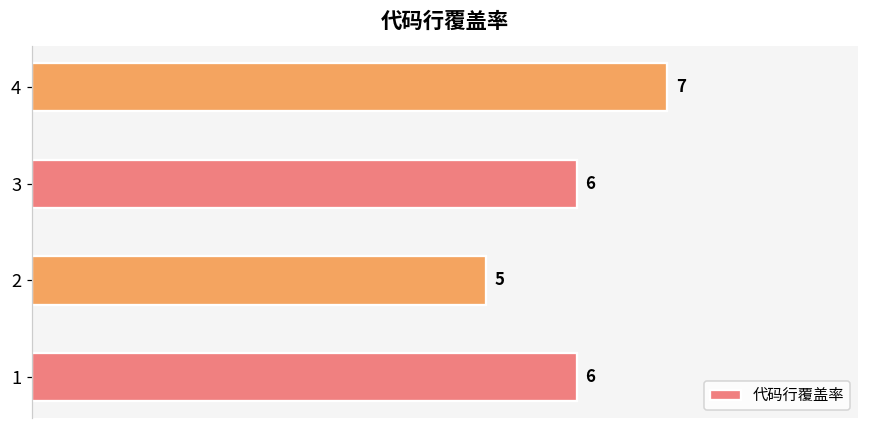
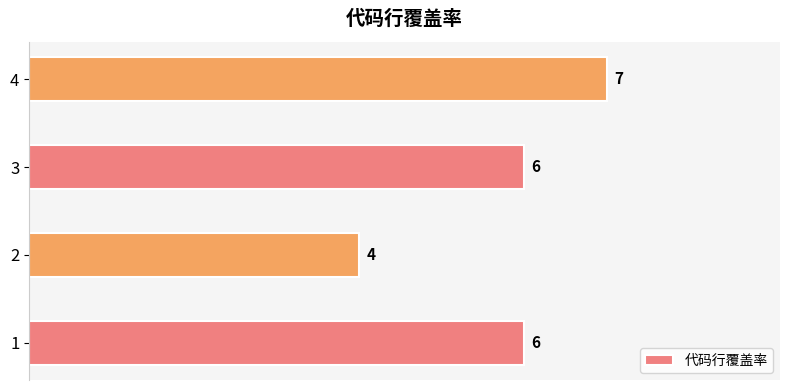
2: 5 -> 4
